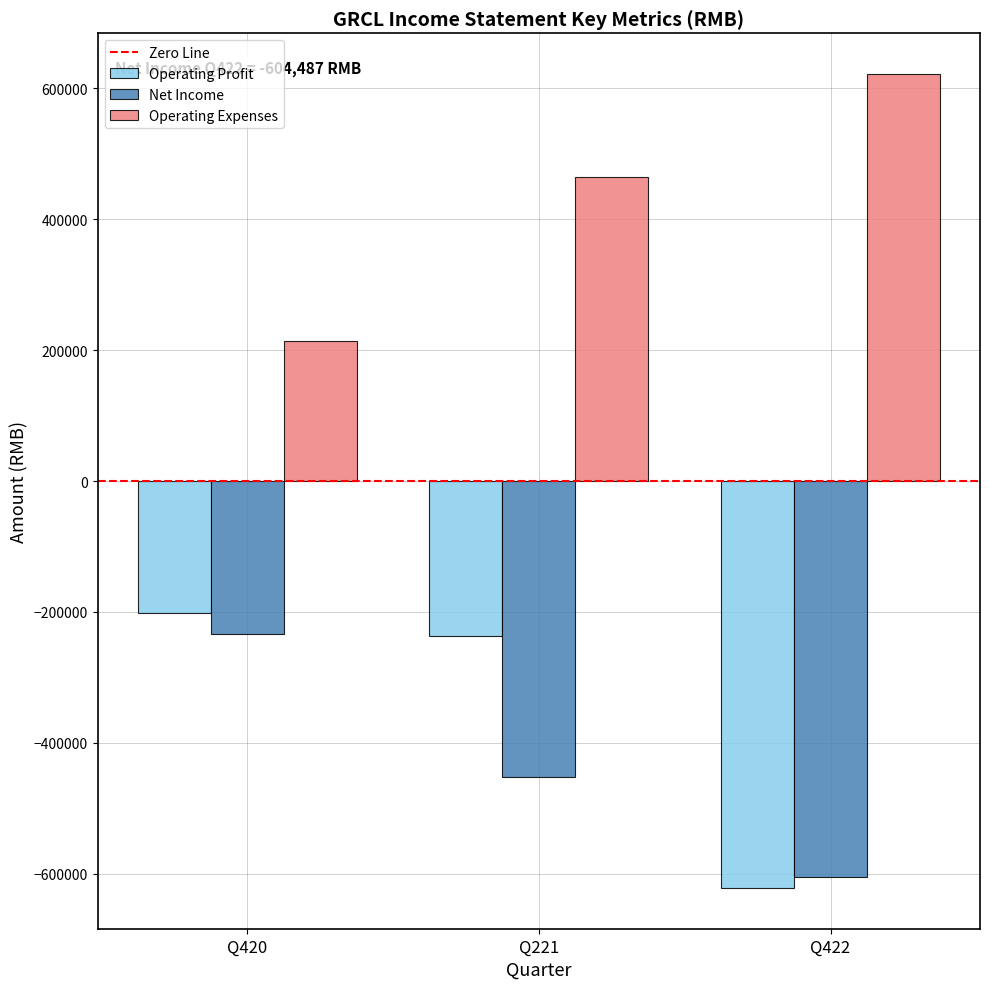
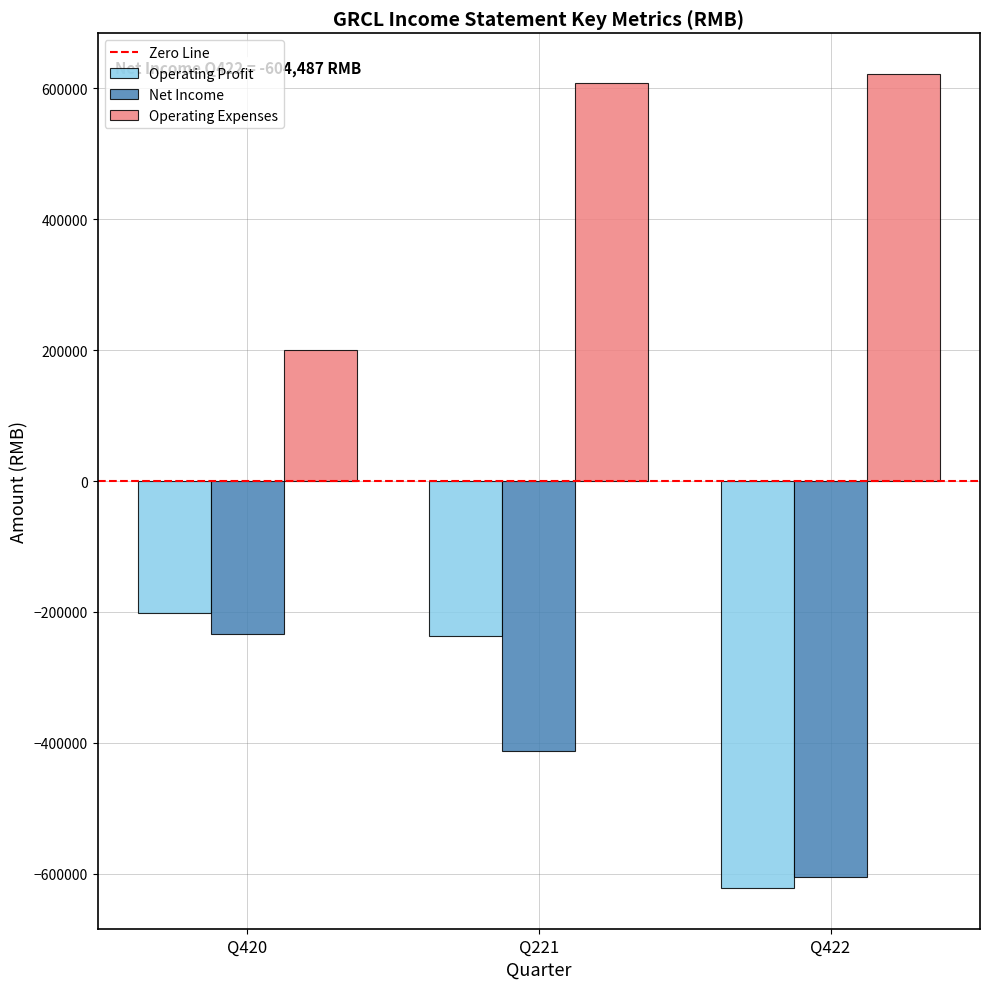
Operating Expenses, Q420: 210000 -> 200000
Net Income, Q221: -450000 -> -410000
Operating Expenses, Q221: 460000 -> 610000
